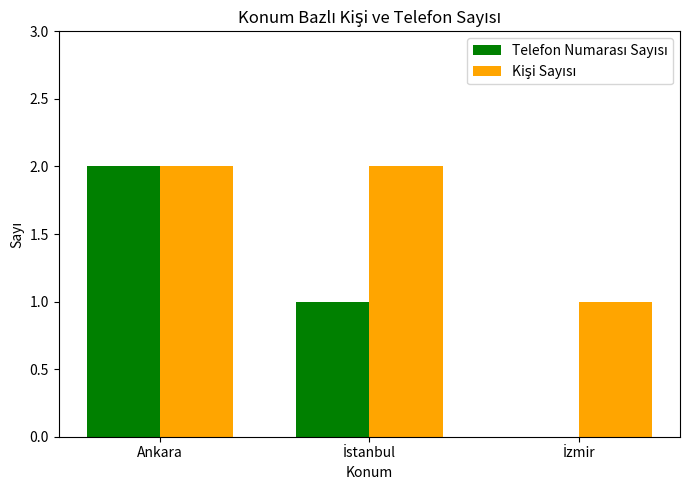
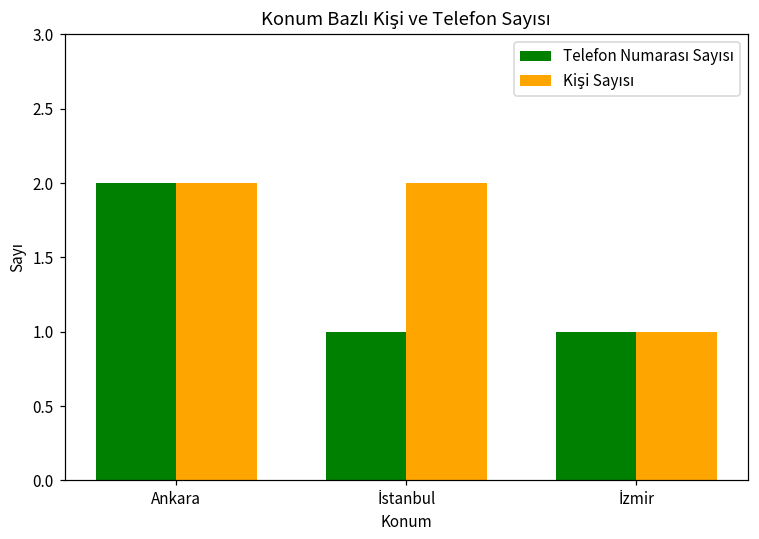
Telefon Numarası Sayısı, İzmir: 0 -> 1
